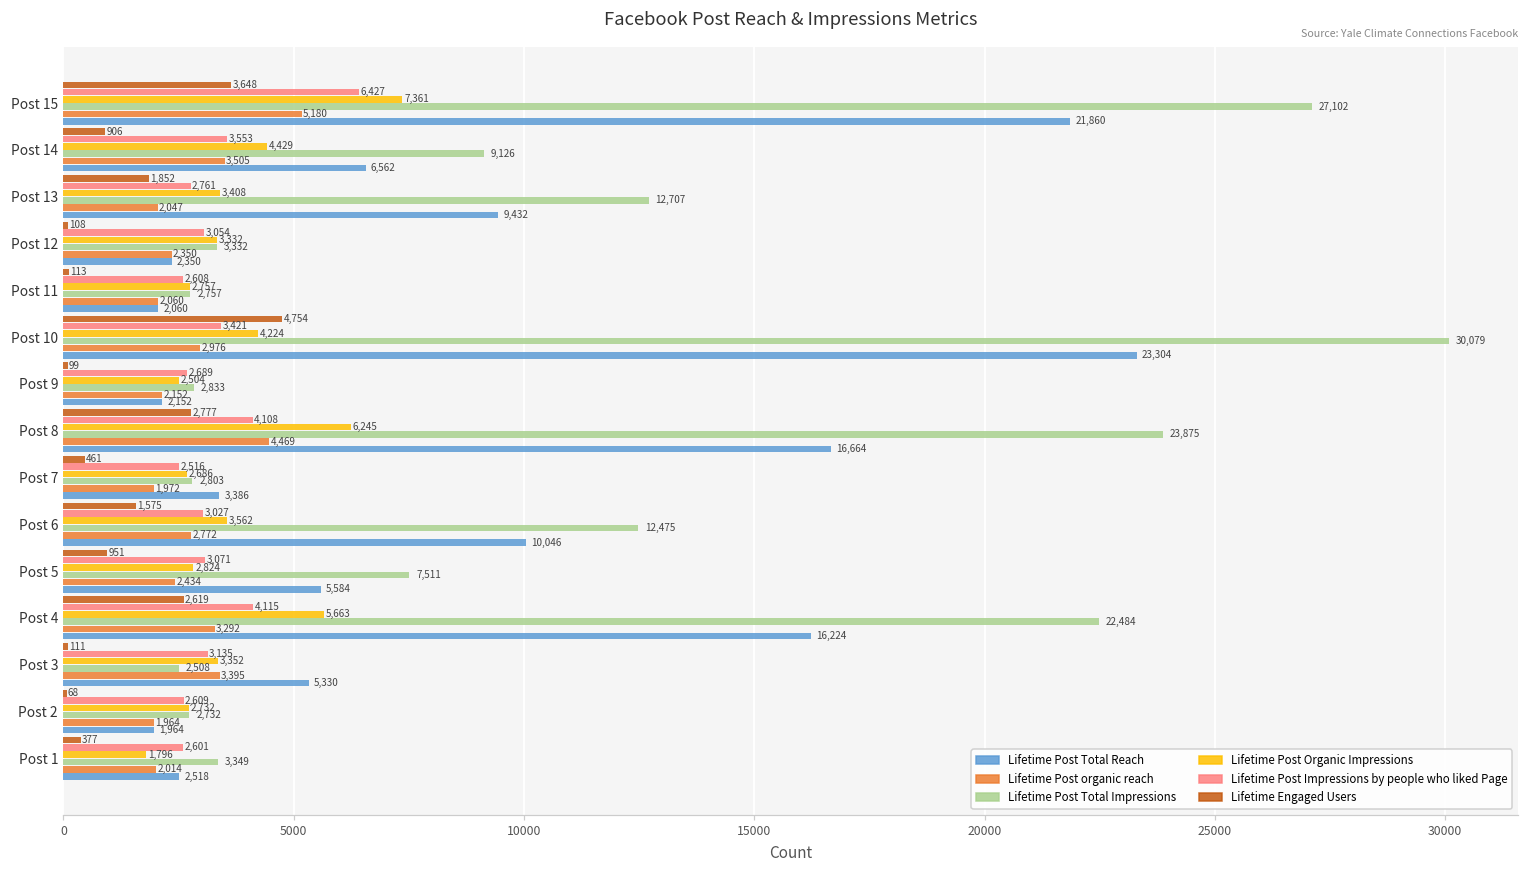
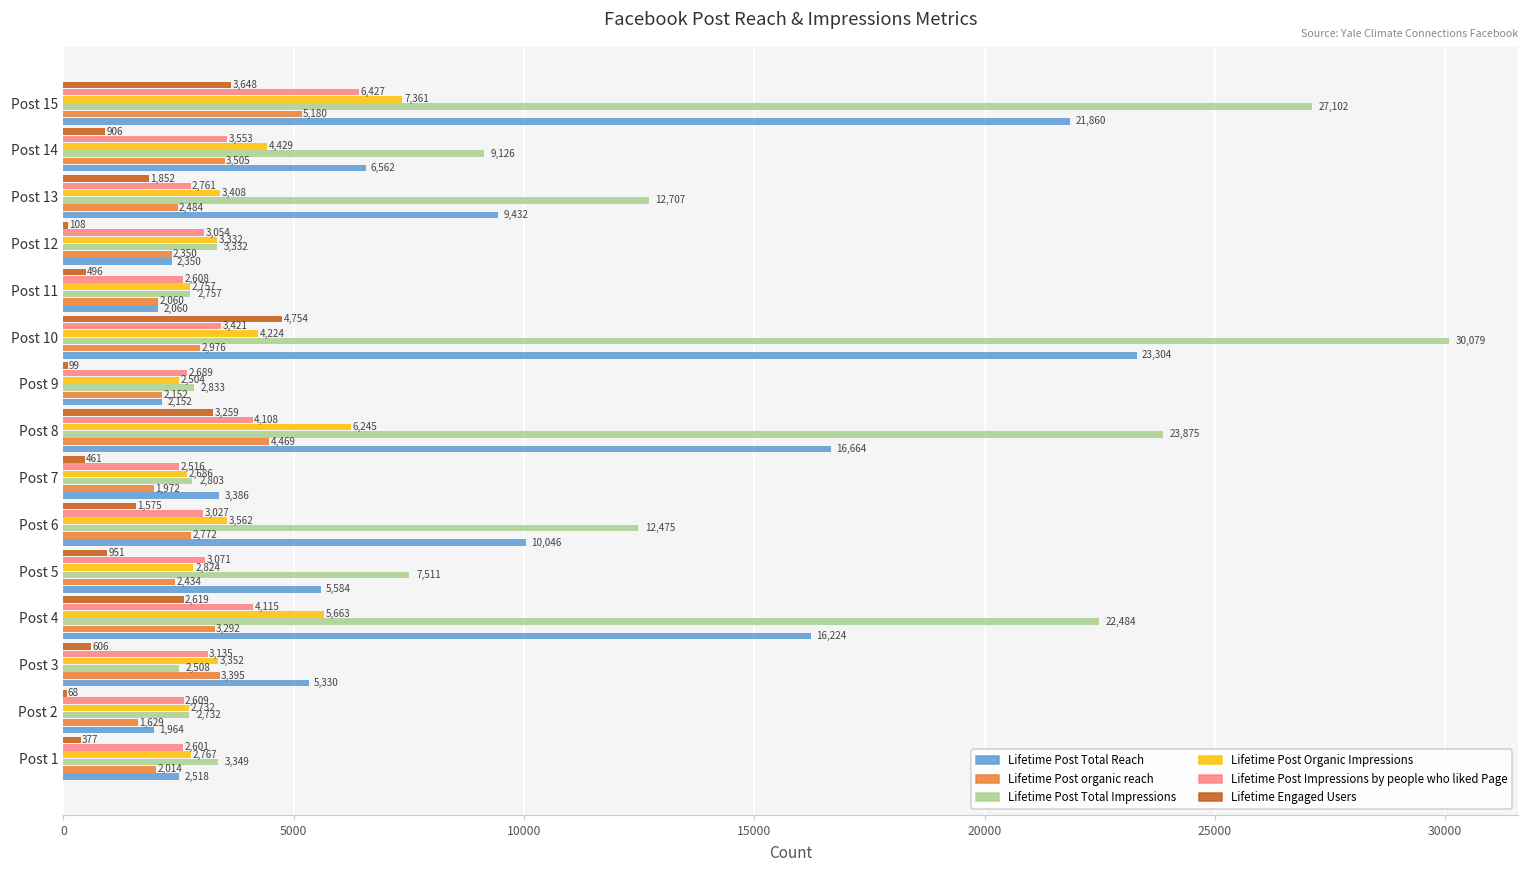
Lifetime Post organic reach, Post 13: 2,047 -> 2,484
Lifetime Engaged Users, Post 11: 113 -> 496
Lifetime Engaged Users, Post 8: 2,777 -> 3,259
Lifetime Engaged Users, Post 3: 111 -> 606
Lifetime Post organic reach, Post 2: 1,964 -> 1,629
Lifetime Post Organic Impressions, Post 1: 1,796 -> 2,767
